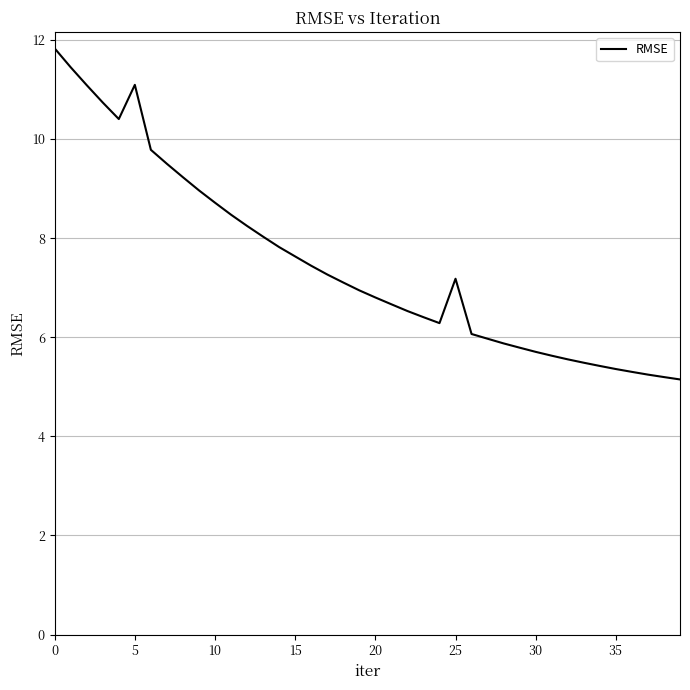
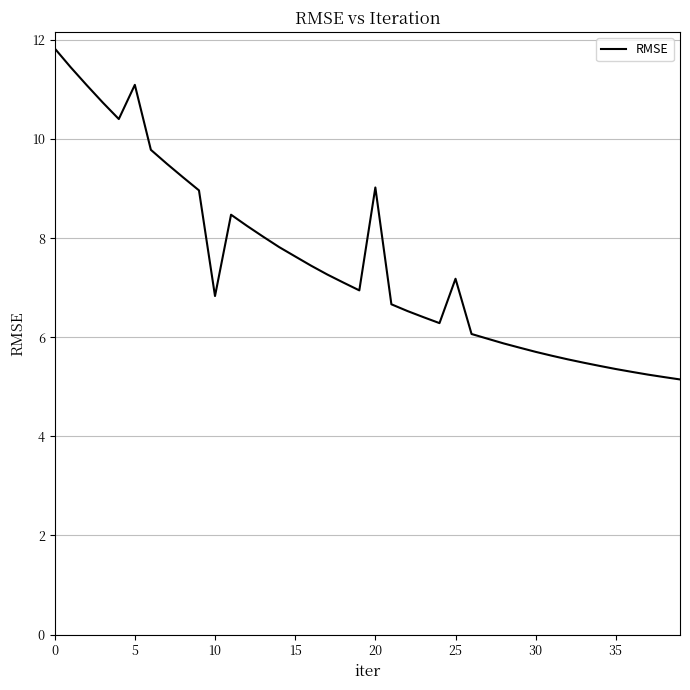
10: 8.7 -> 6.8
20: 6.8 -> 9.0
